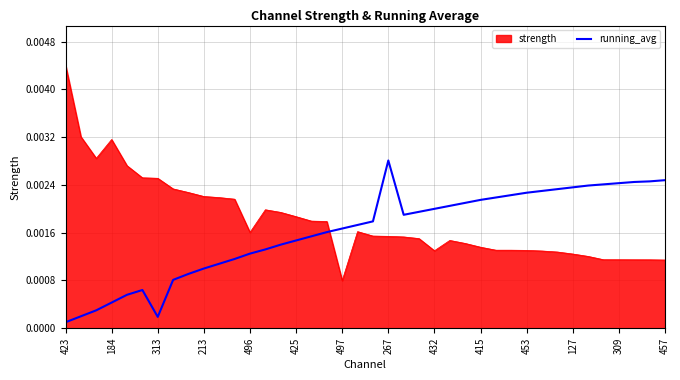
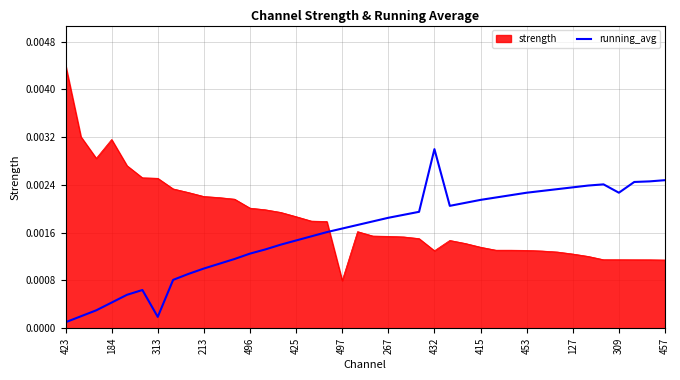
strength, 496: 0.0016 -> 0.0020
running_avg, 267: 0.0028 -> 0.0019
running_avg, 432: 0.002 -> 0.003
running_avg, 309: 0.0024 -> 0.0023
